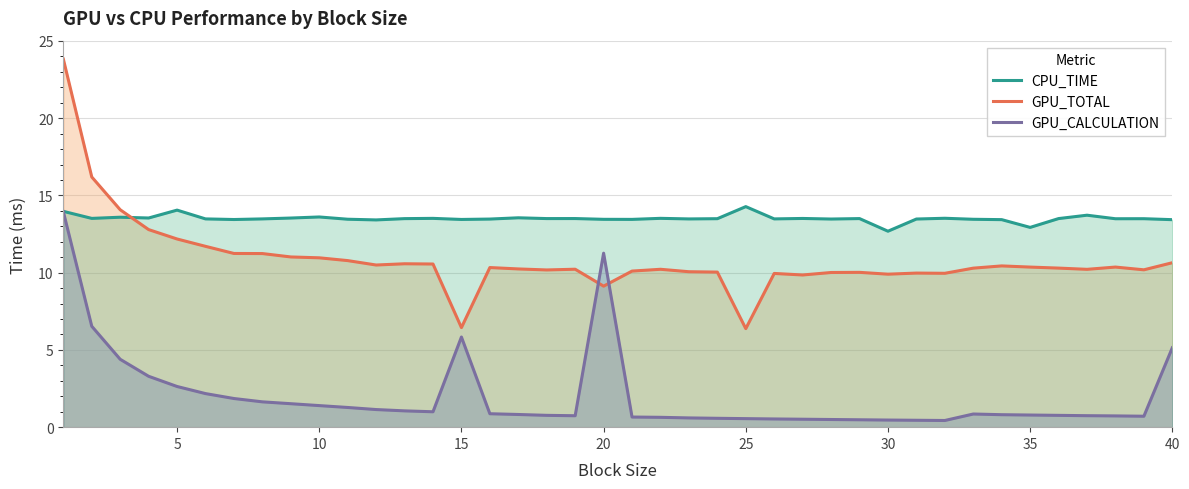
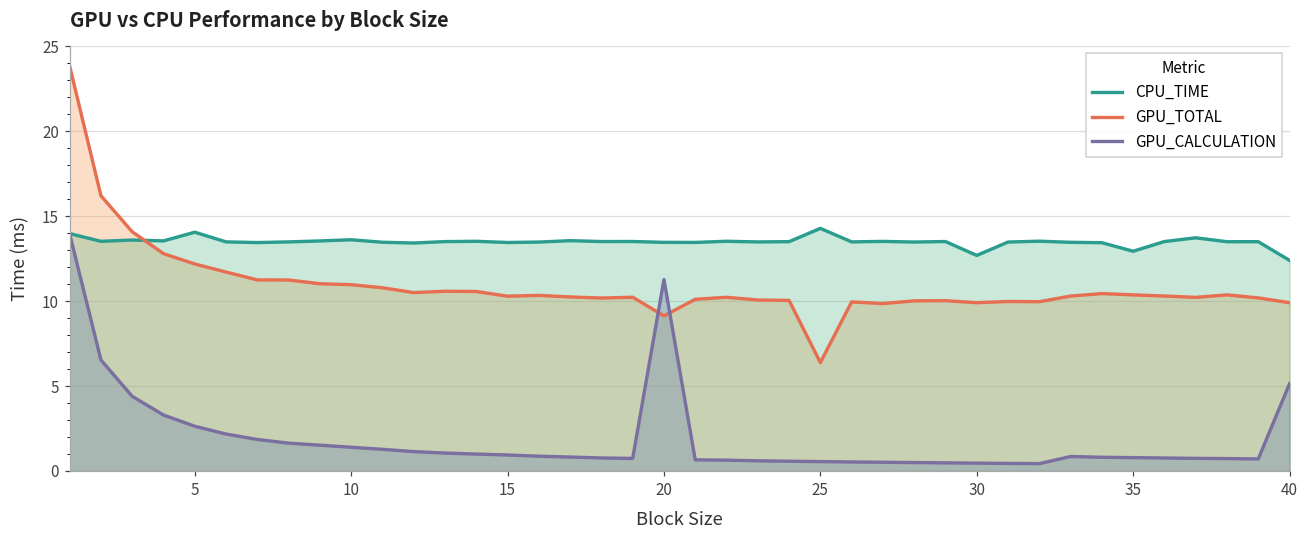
GPU_TOTAL, 15: 6.4 -> 10.3
GPU_CALCULATION, 15: 5.8 -> 0.9
CPU_TIME, 40: 13.4 -> 12.4
GPU_TOTAL, 40: 10.6 -> 9.9
